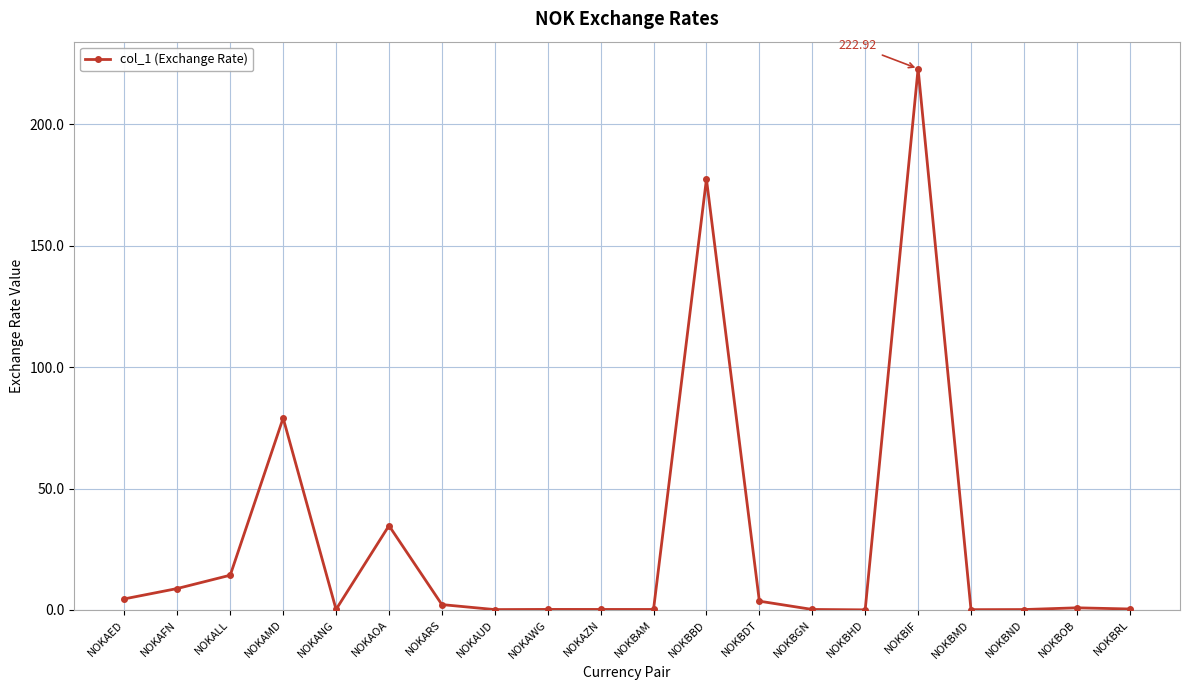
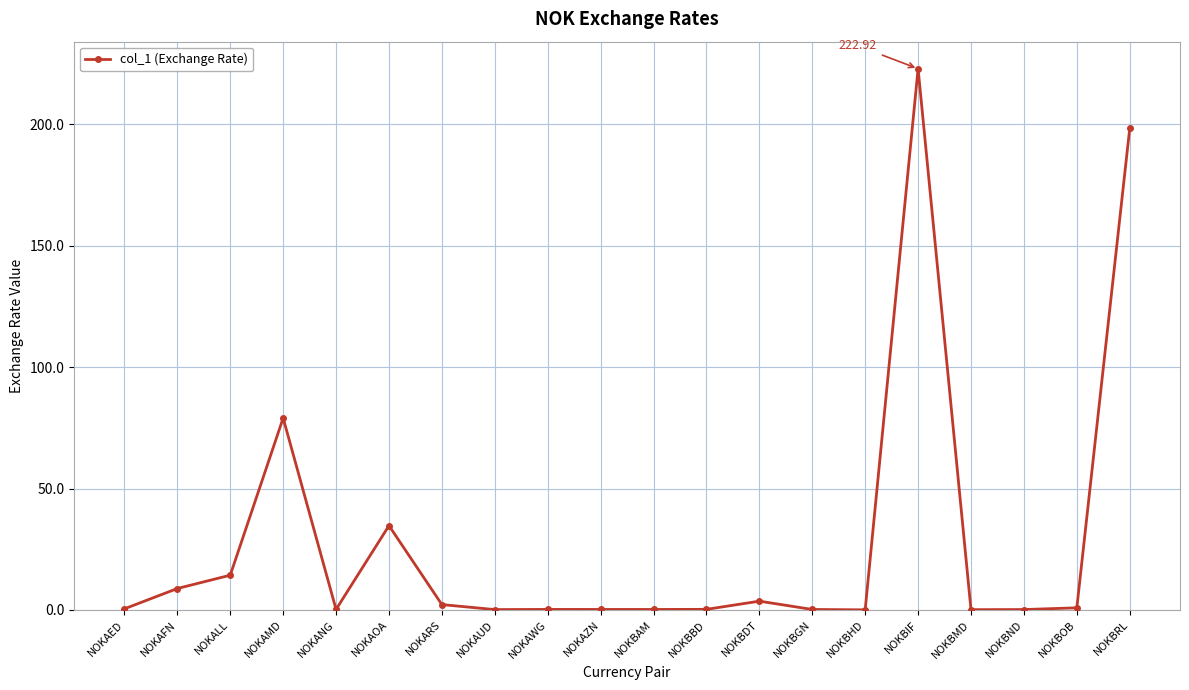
NOKAED: 5 -> 0
NOKBBD: 177 -> 0
NOKBRL: 0 -> 198
